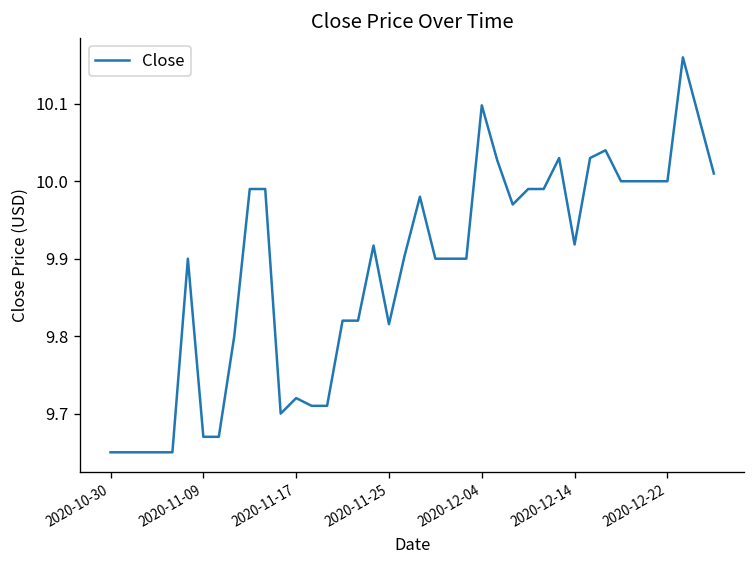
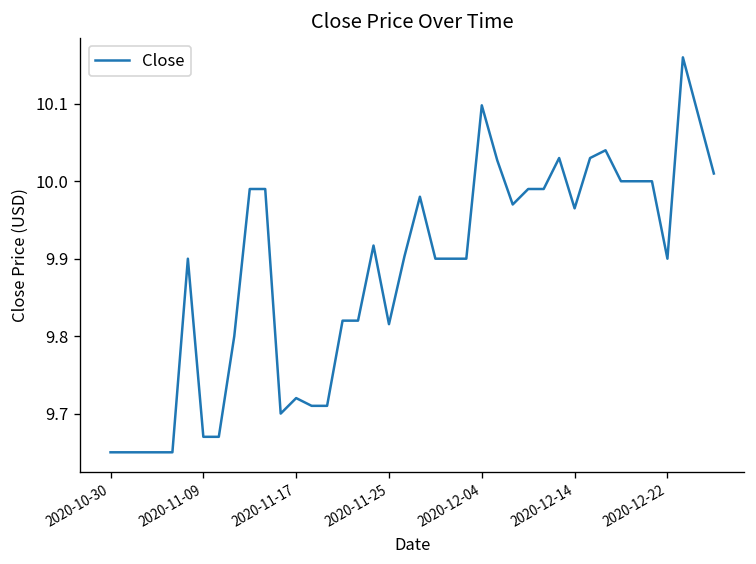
2020-12-14: 9.92 -> 9.97
2020-12-22: 10.0 -> 9.9
